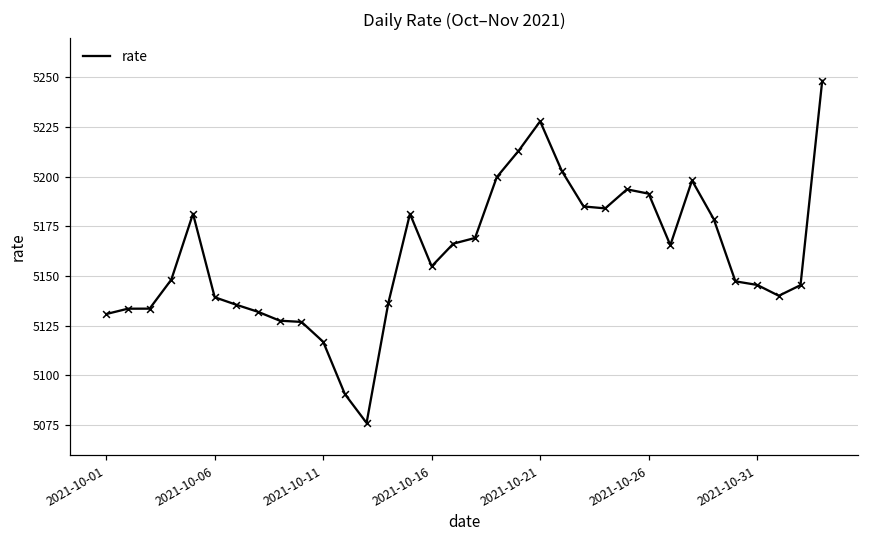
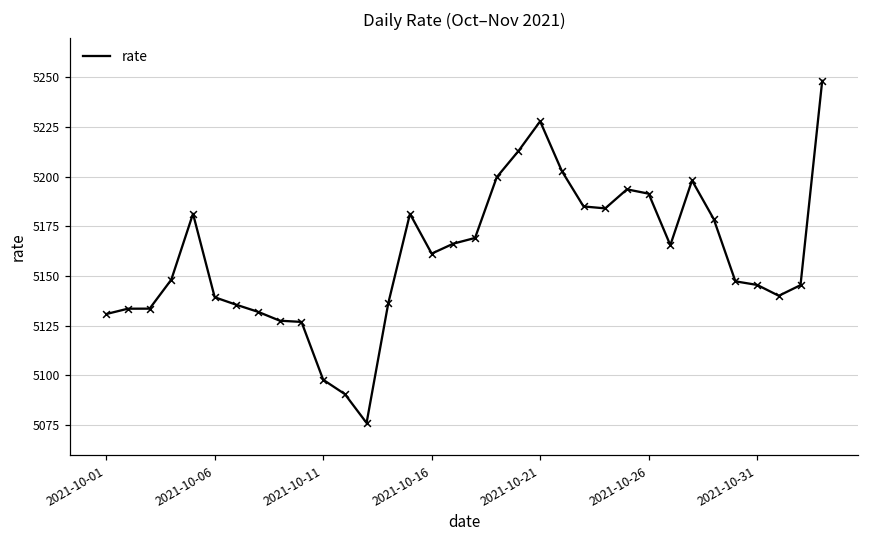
2021-10-11: 5117 -> 5098
2021-10-16: 5155 -> 5161
